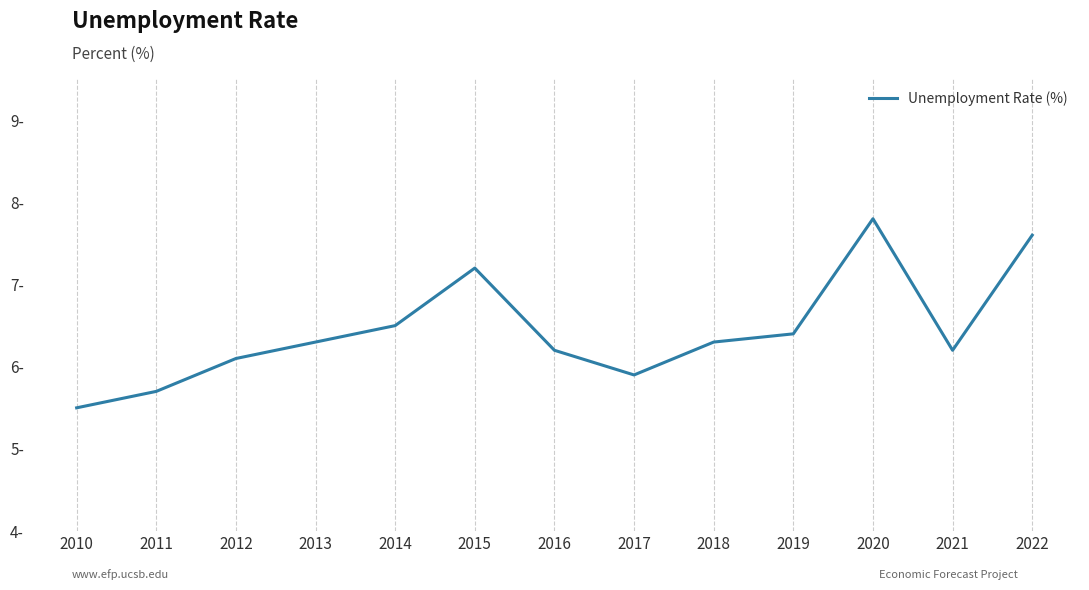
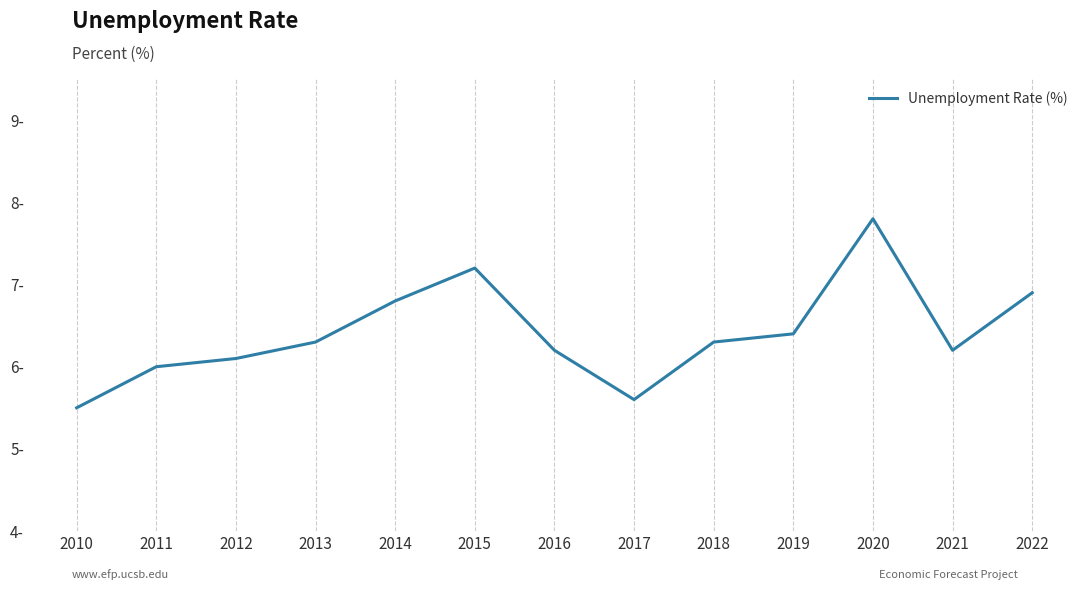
2011: 5.7- -> 6.0-
2014: 6.5- -> 6.8-
2017: 5.9- -> 5.6-
2022: 7.6- -> 6.9-
